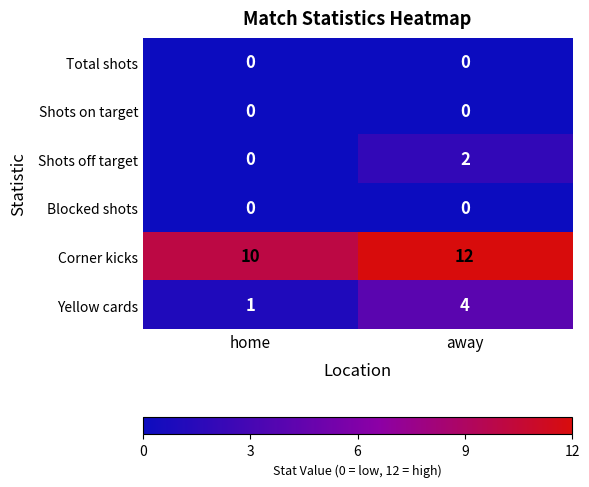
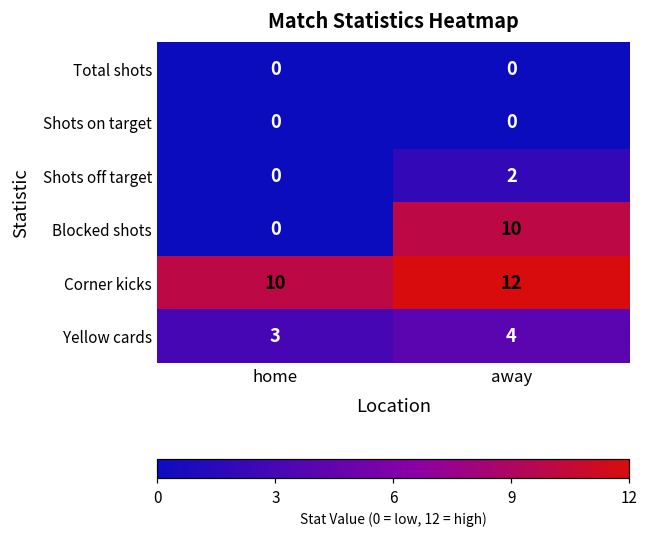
Blocked shots, away: 0 -> 10
Yellow cards, home: 1 -> 3
